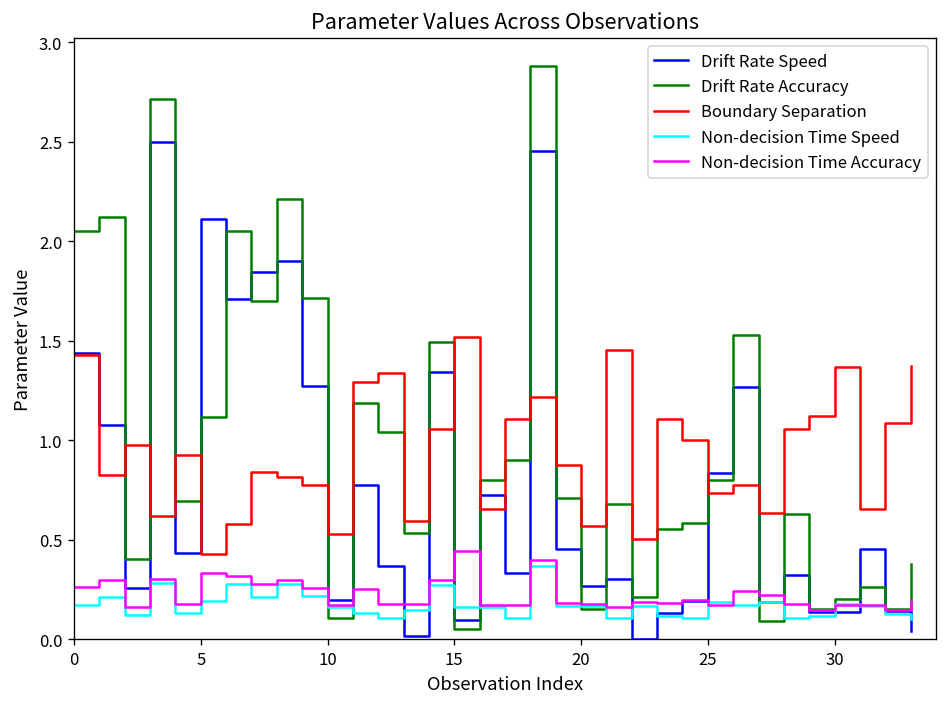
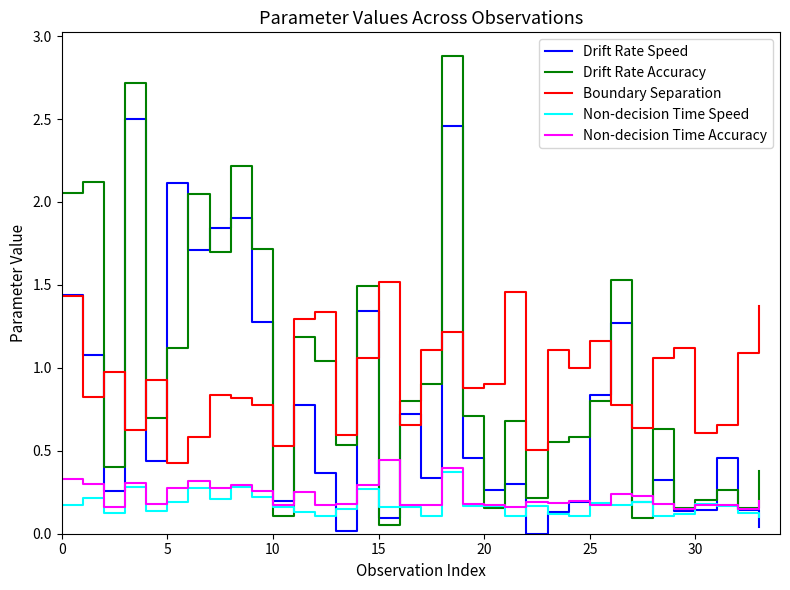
Non-decision Time Accuracy, 0: 0.27 -> 0.33
Non-decision Time Accuracy, 5: 0.33 -> 0.27
Boundary Separation, 20: 0.57 -> 0.90
Boundary Separation, 25: 0.74 -> 1.16
Boundary Separation, 30: 1.37 -> 0.61
